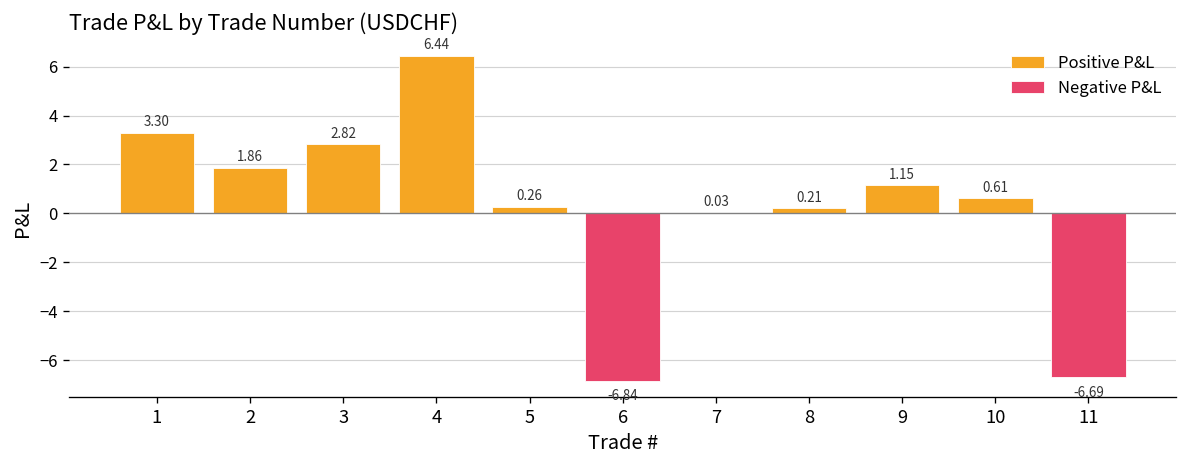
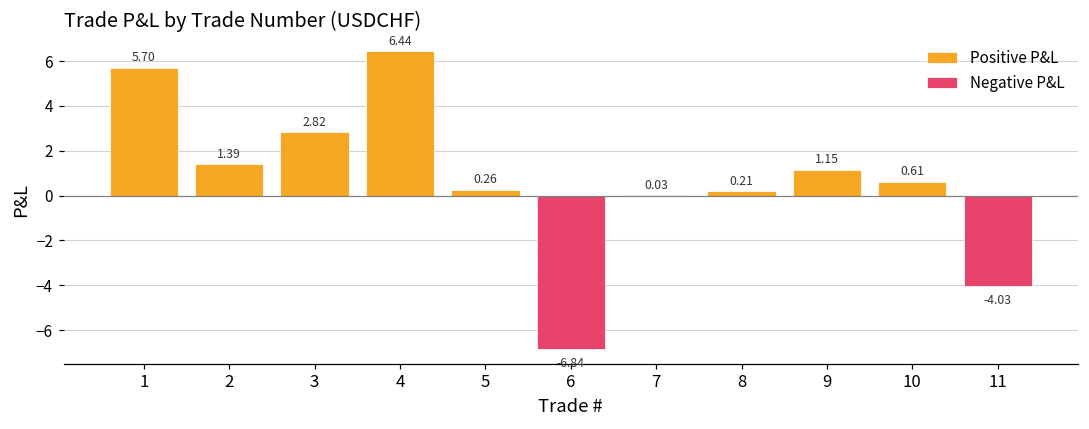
Positive P&L, 1: 3.30 -> 5.70
Positive P&L, 2: 1.86 -> 1.39
Negative P&L, 11: -6.69 -> -4.03
